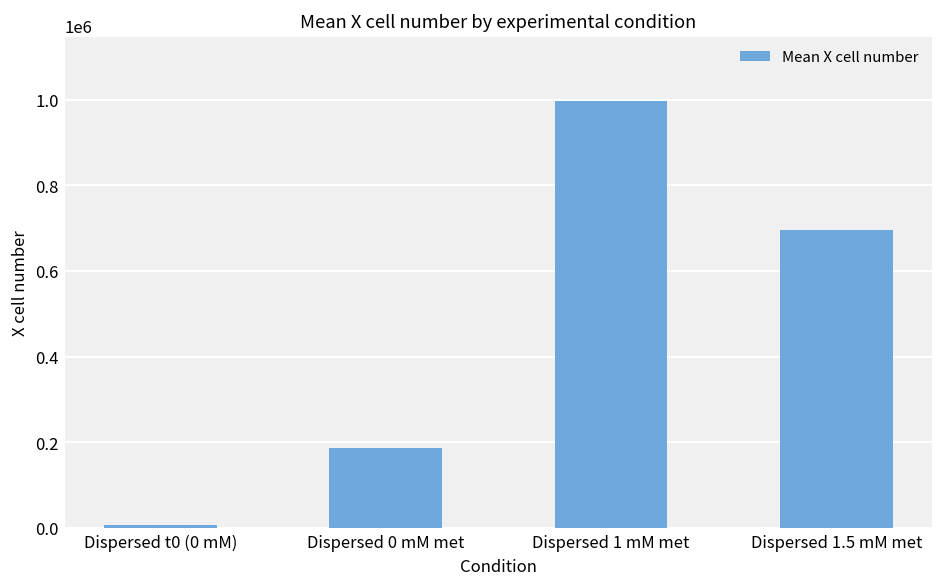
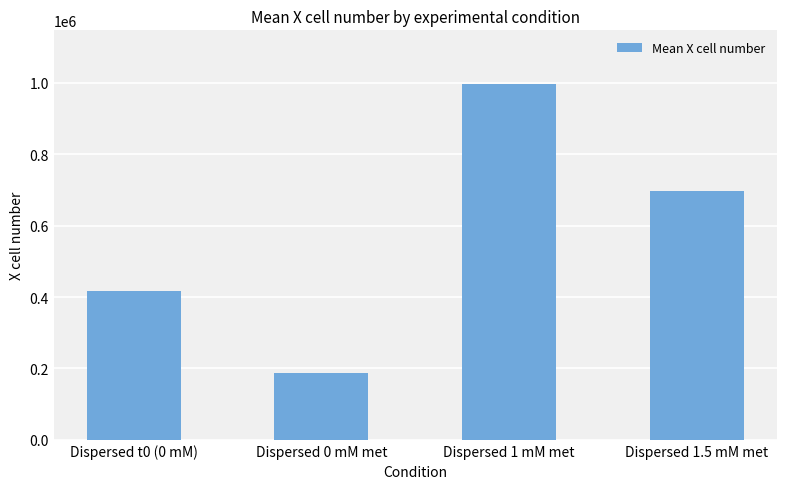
Dispersed t0 (0 mM): 10000 -> 420000
